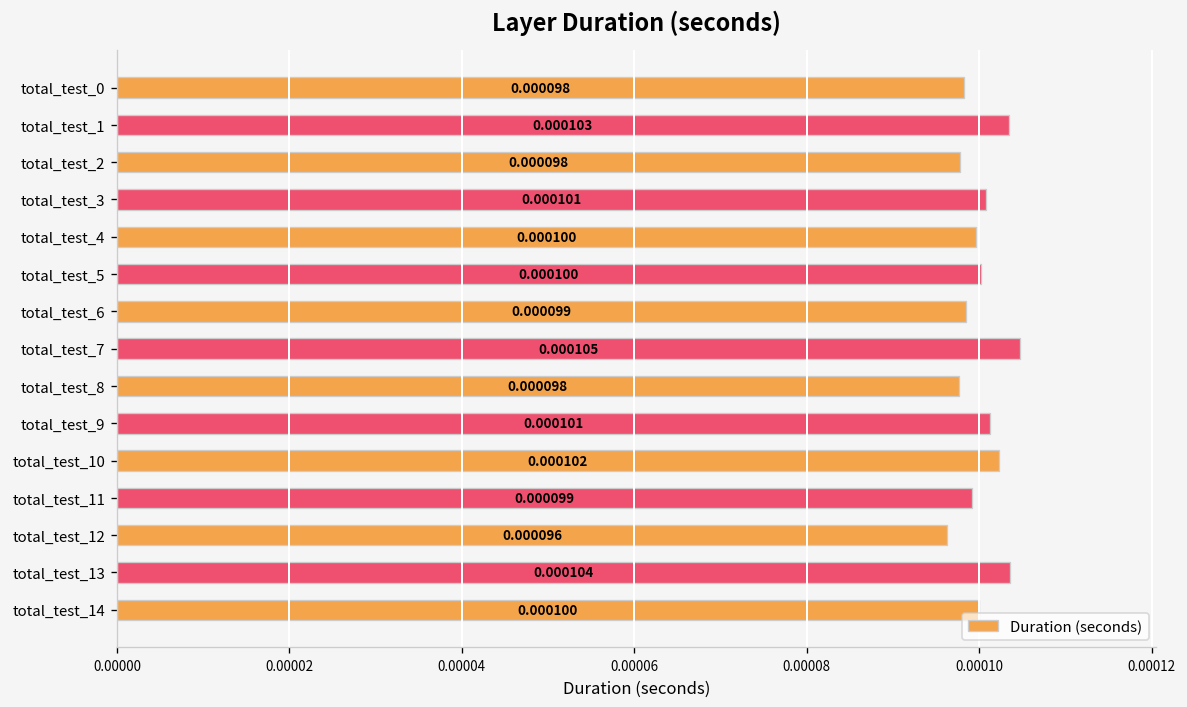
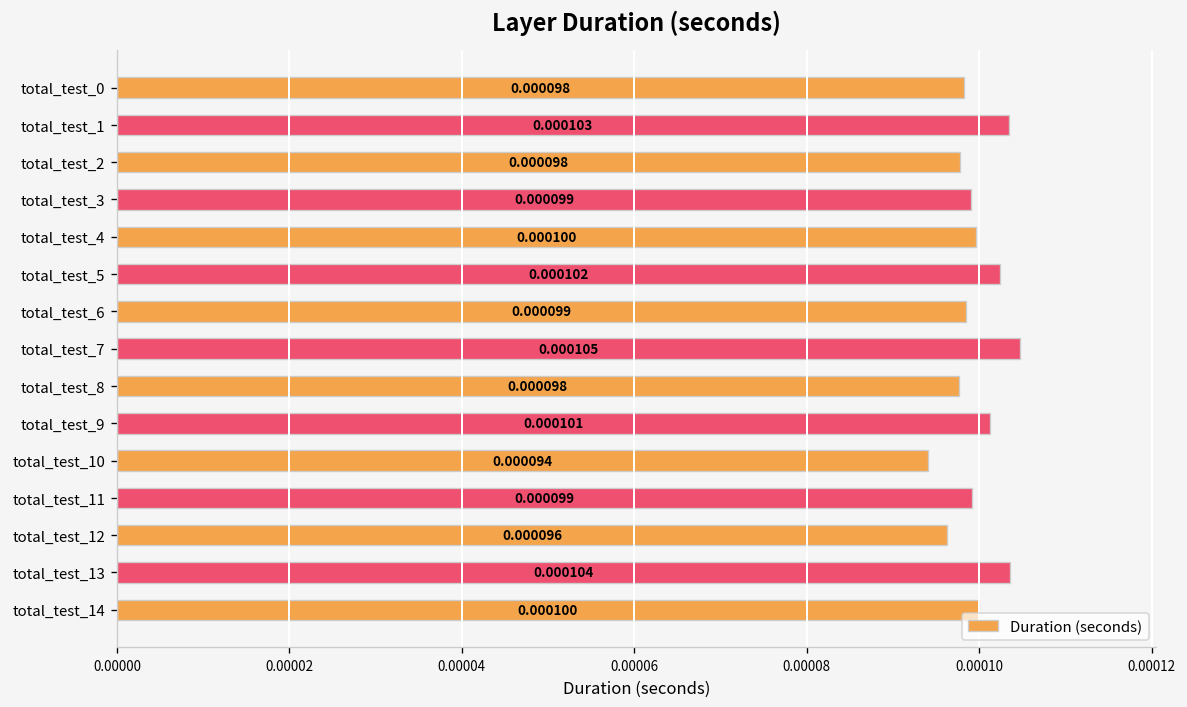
total_test_3: 0.000101 -> 0.000099
total_test_5: 0.000100 -> 0.000102
total_test_10: 0.000102 -> 0.000094
